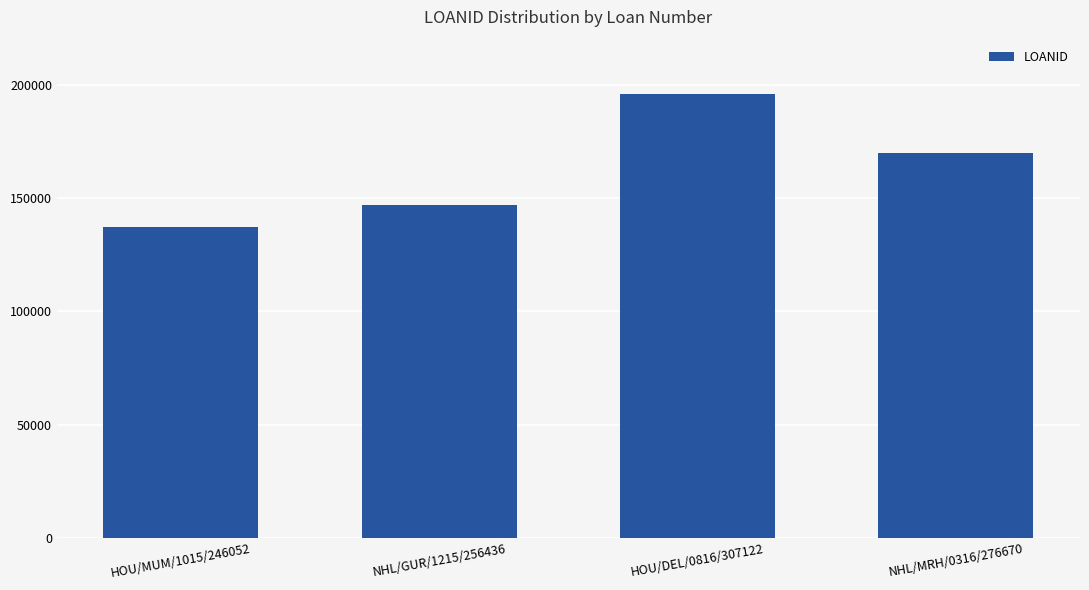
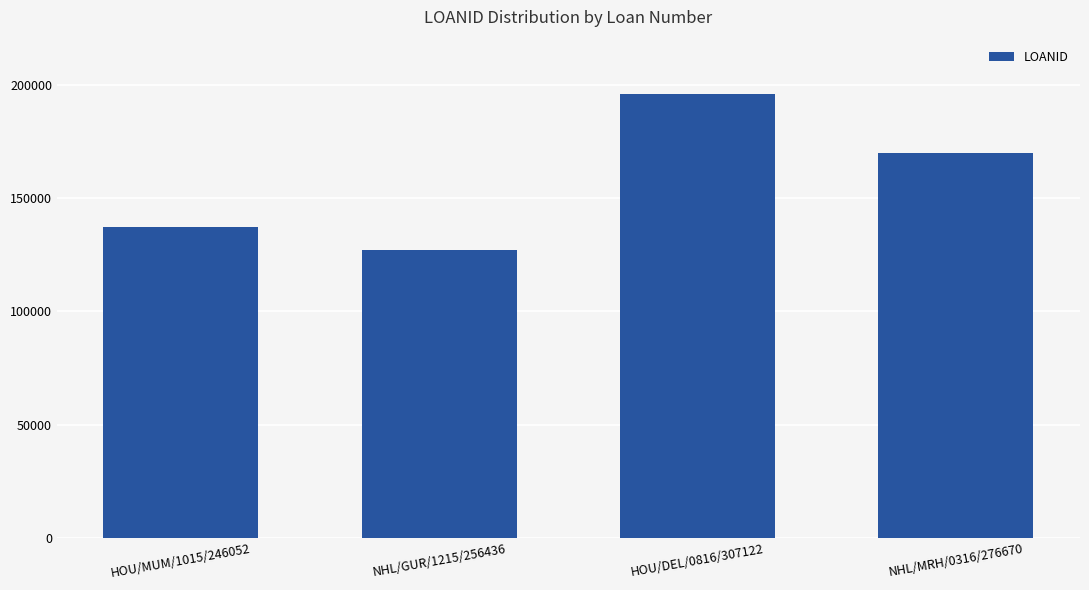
NHL/GUR/1215/256436: 147000 -> 127000
